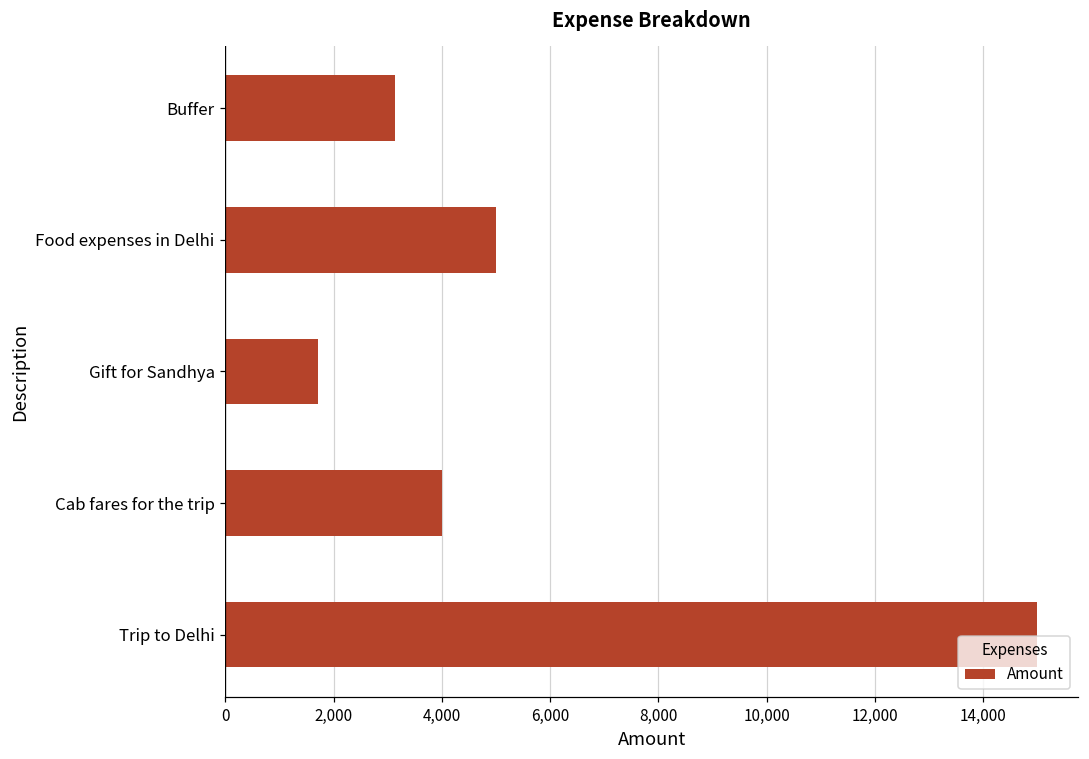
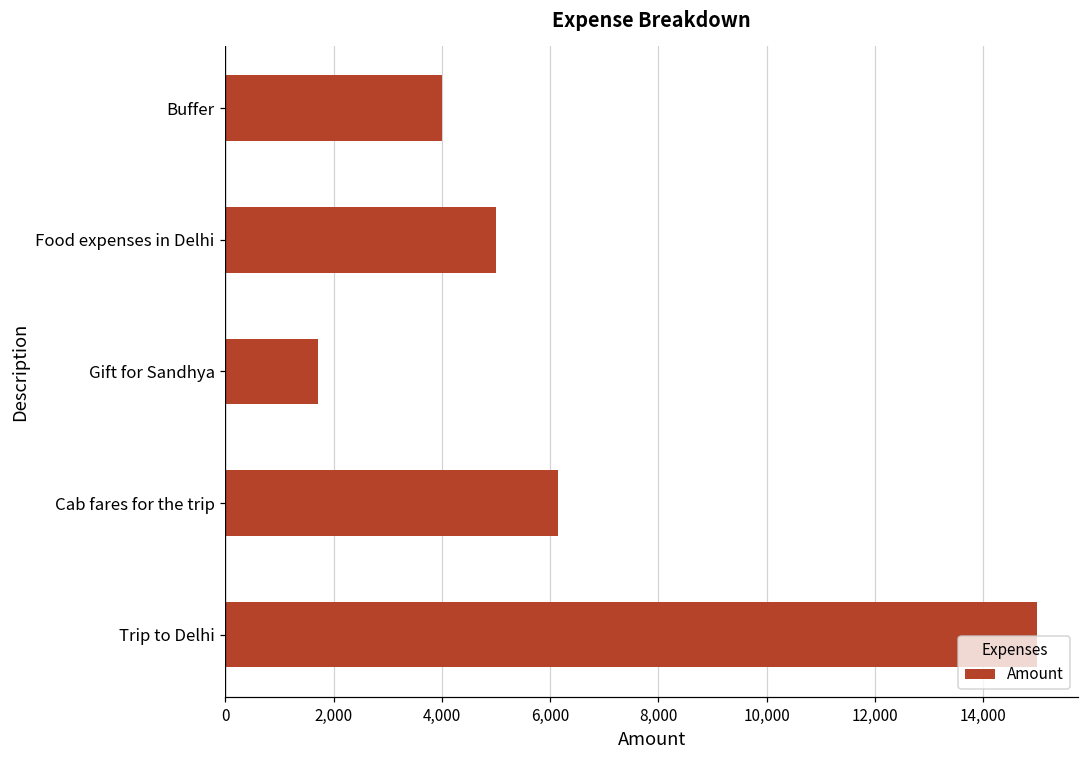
Buffer: 3,100 -> 4,000
Cab fares for the trip: 4,000 -> 6,100
